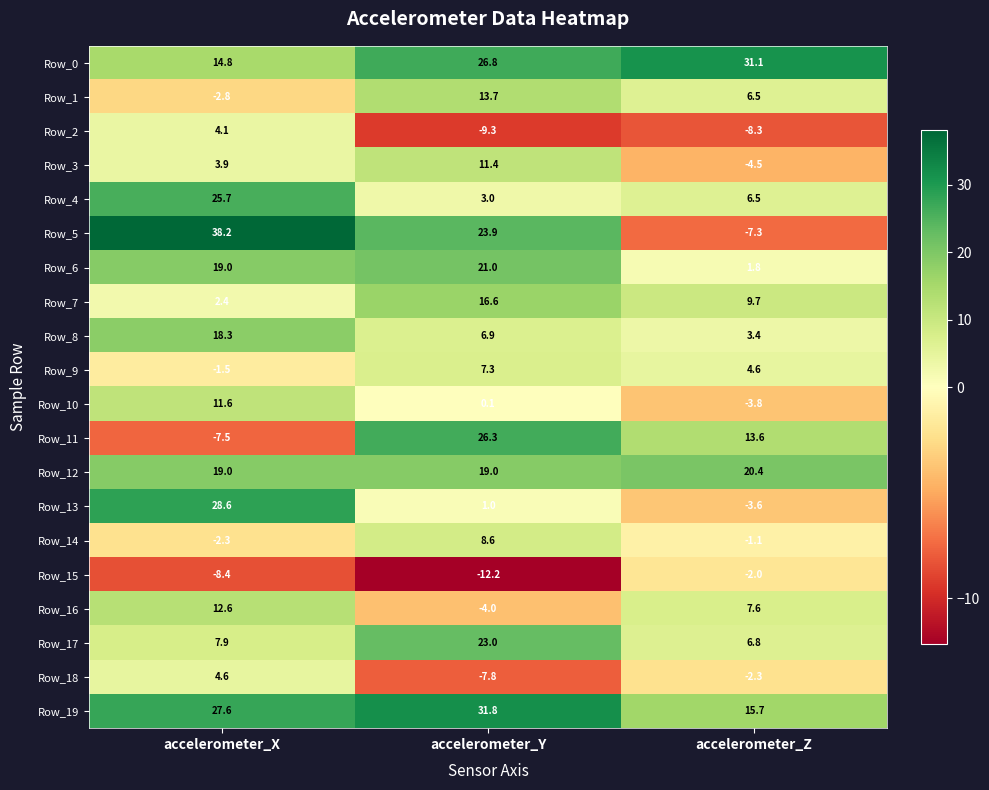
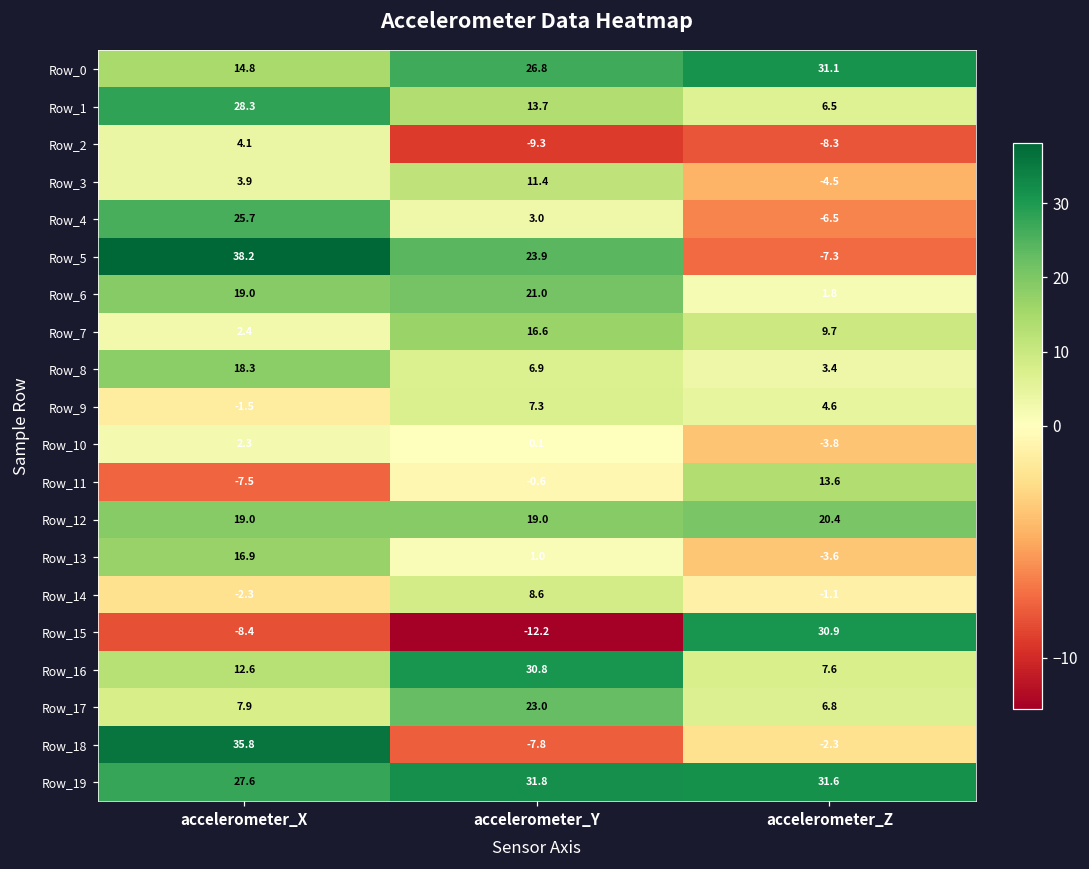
Row_1, accelerometer_X: -2.8 -> 28.3
Row_4, accelerometer_Z: 6.5 -> -6.5
Row_10, accelerometer_X: 11.6 -> 2.3
Row_11, accelerometer_Y: 26.3 -> -0.6
Row_13, accelerometer_X: 28.6 -> 16.9
Row_15, accelerometer_Z: -2.0 -> 30.9
Row_16, accelerometer_Y: -4.0 -> 30.8
Row_18, accelerometer_X: 4.6 -> 35.8
Row_19, accelerometer_Z: 15.7 -> 31.6
